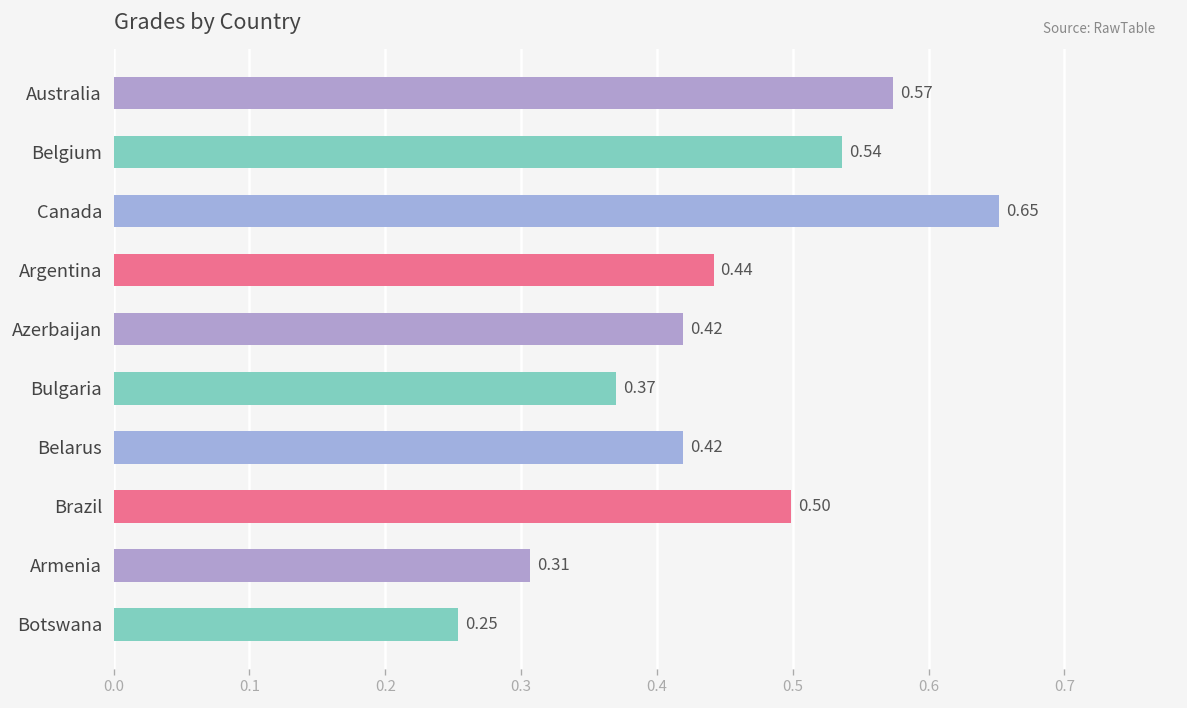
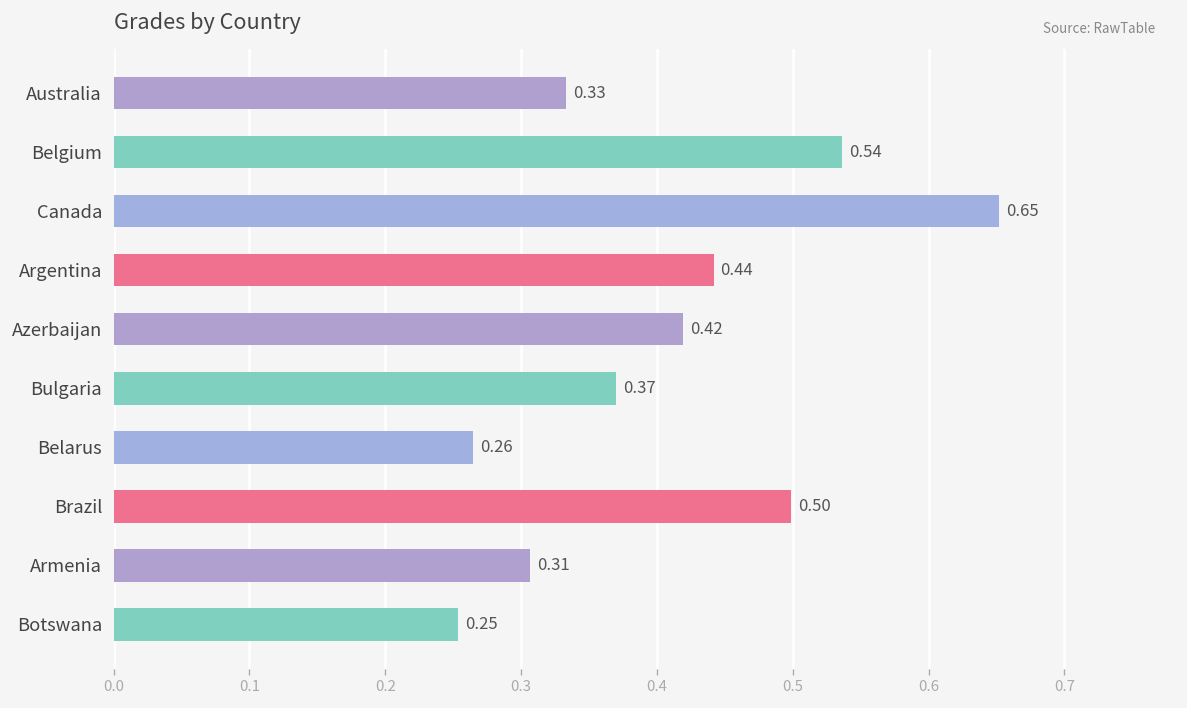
Australia: 0.57 -> 0.33
Belarus: 0.42 -> 0.26
